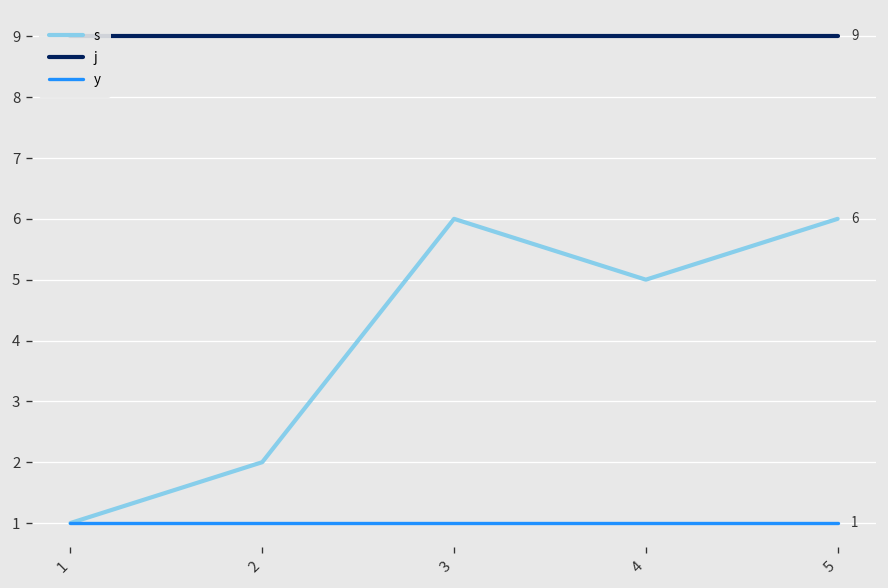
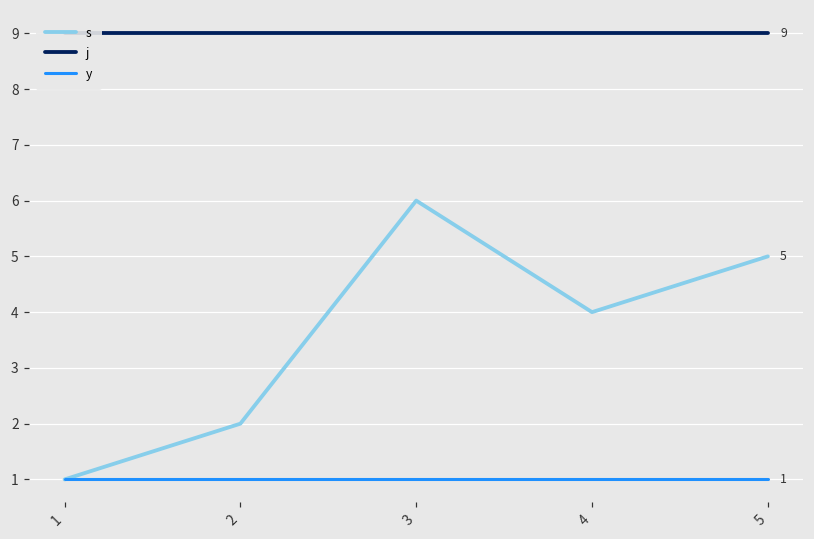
s, 4: 5 -> 4
s, 5: 6 -> 5
